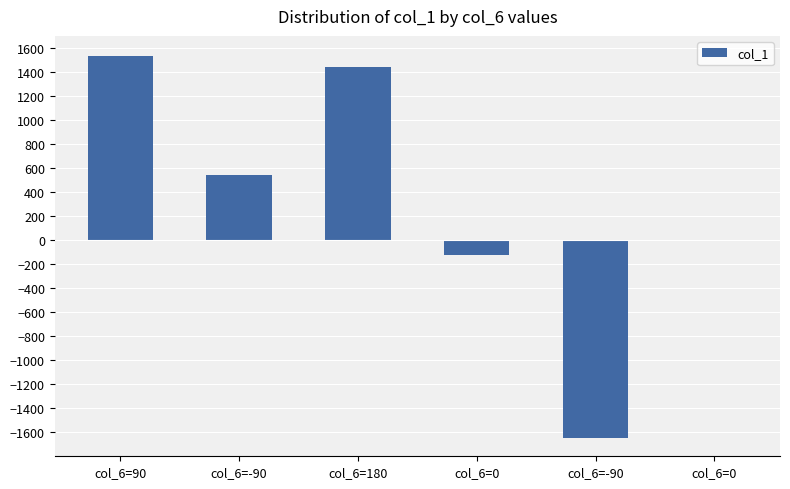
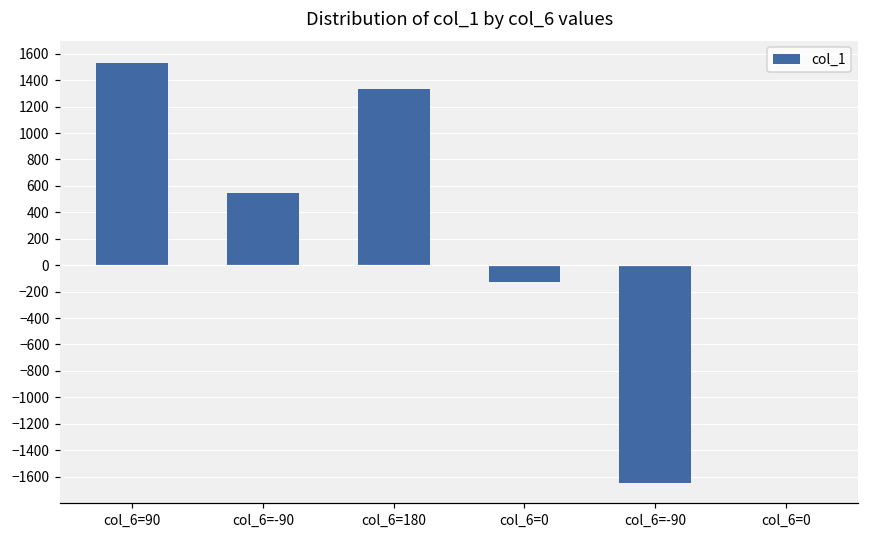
col_6=180: 1440 -> 1330
